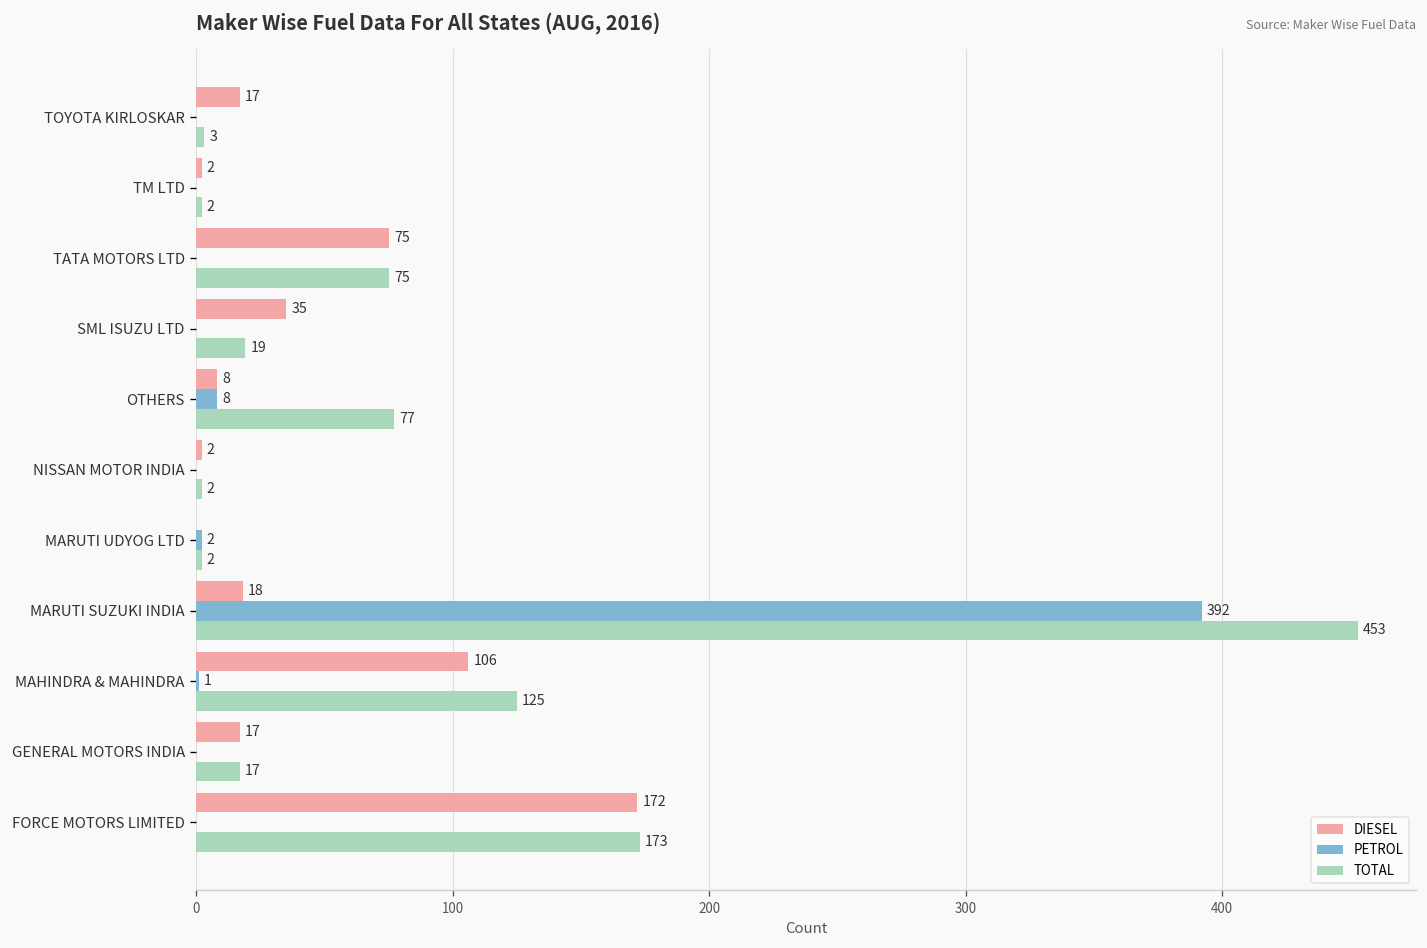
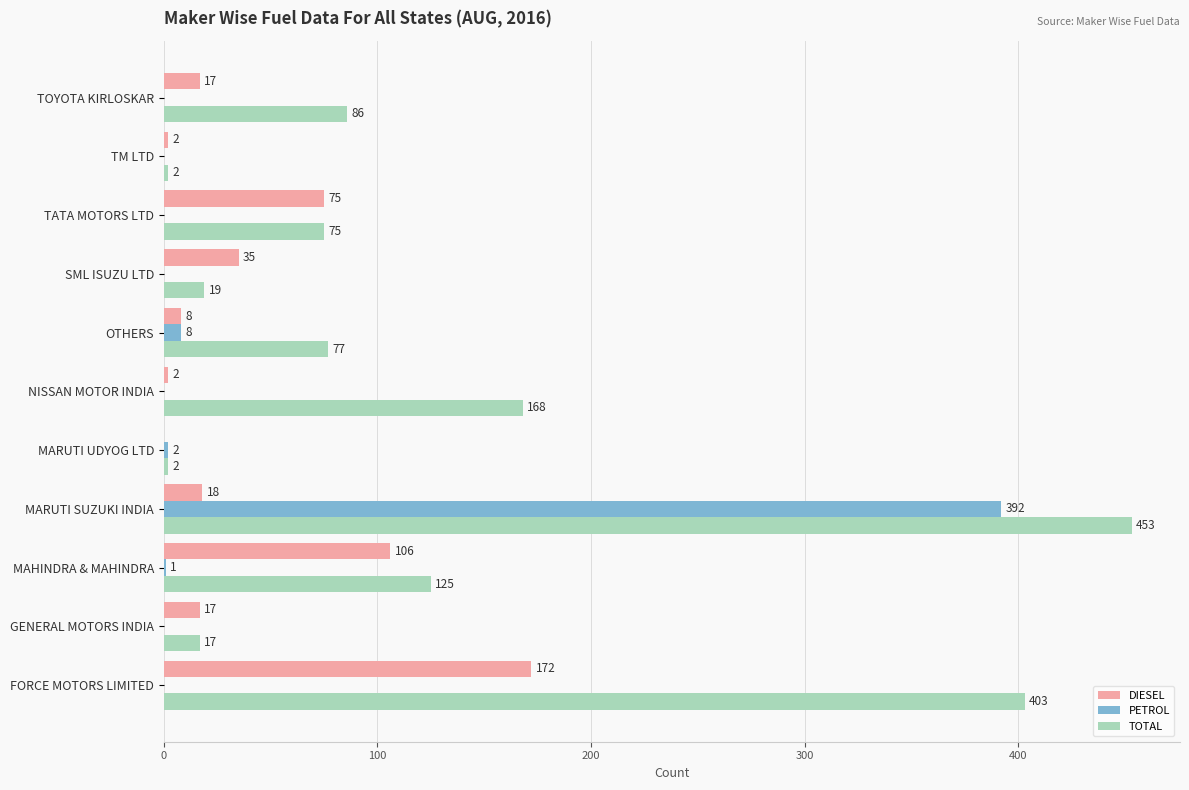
TOTAL, TOYOTA KIRLOSKAR: 3 -> 86
TOTAL, NISSAN MOTOR INDIA: 2 -> 168
TOTAL, FORCE MOTORS LIMITED: 173 -> 403
